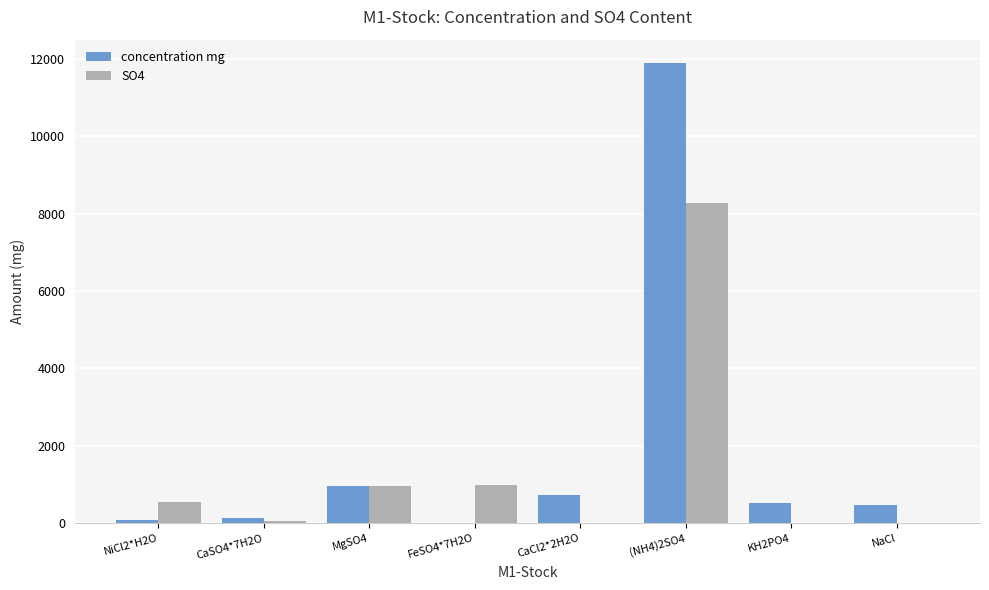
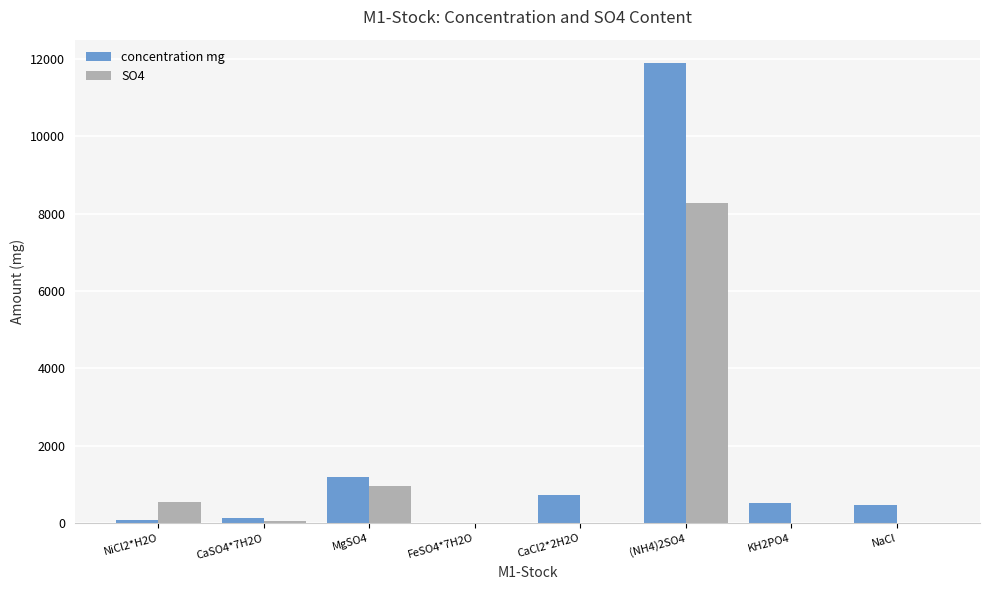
concentration mg, MgSO4: 1000 -> 1200
SO4, FeSO4*7H2O: 1000 -> 0
